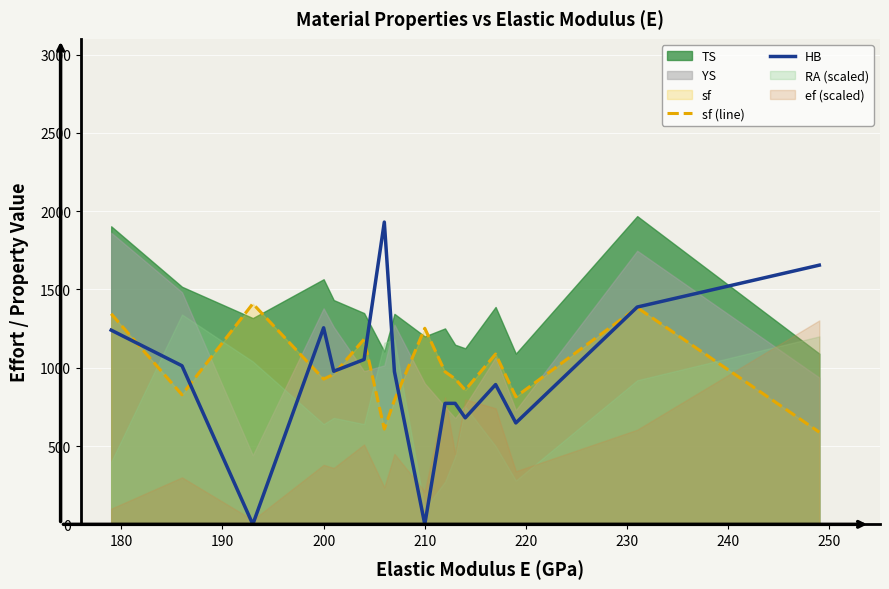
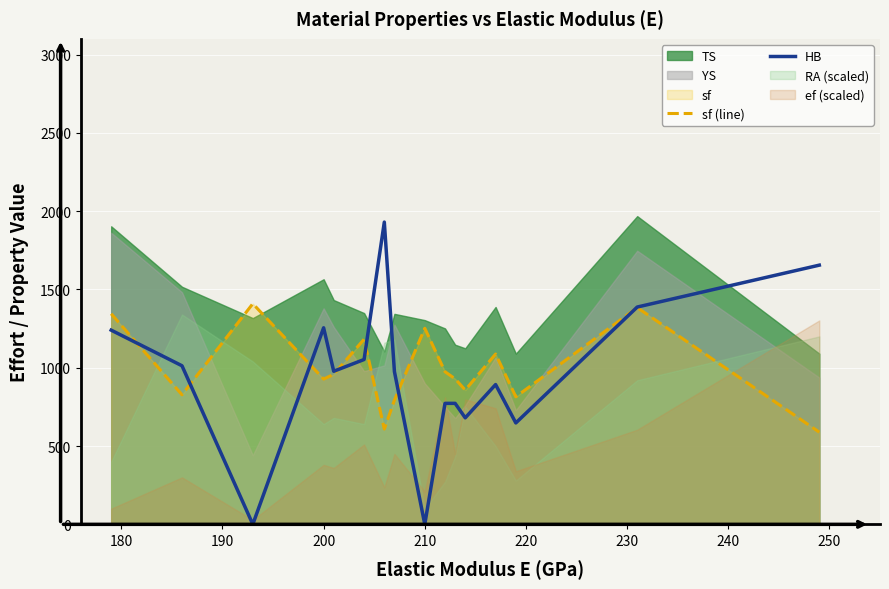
TS, 210: 1200 -> 1300
